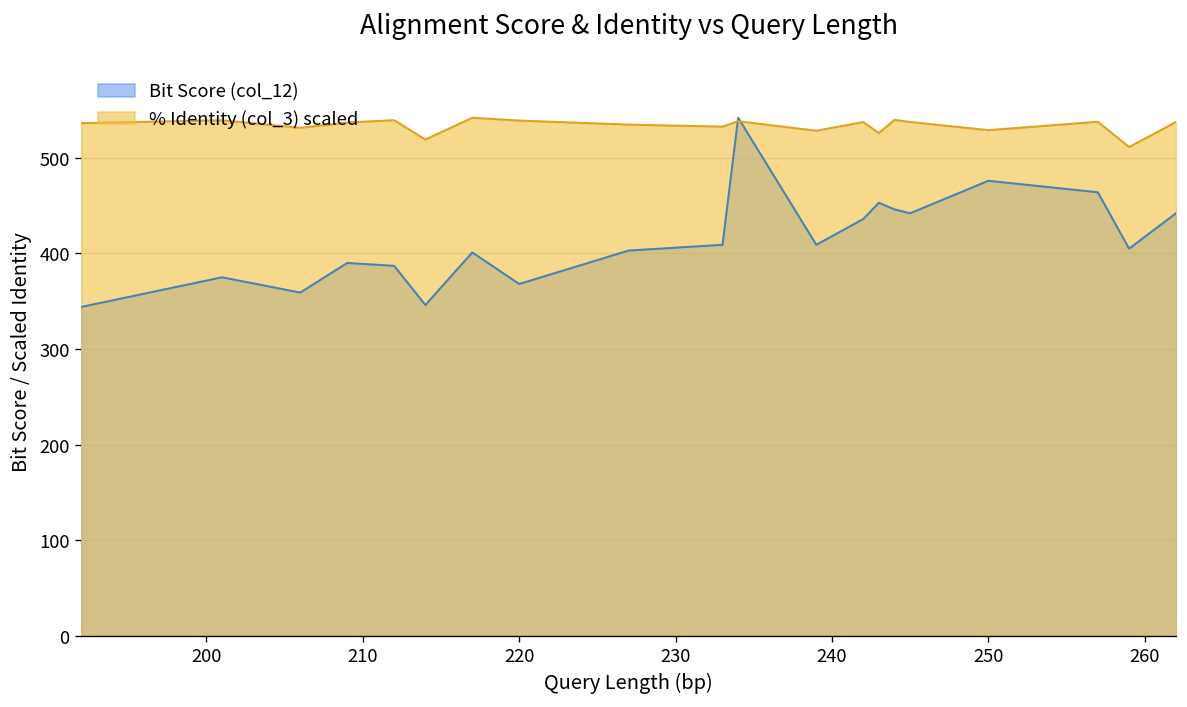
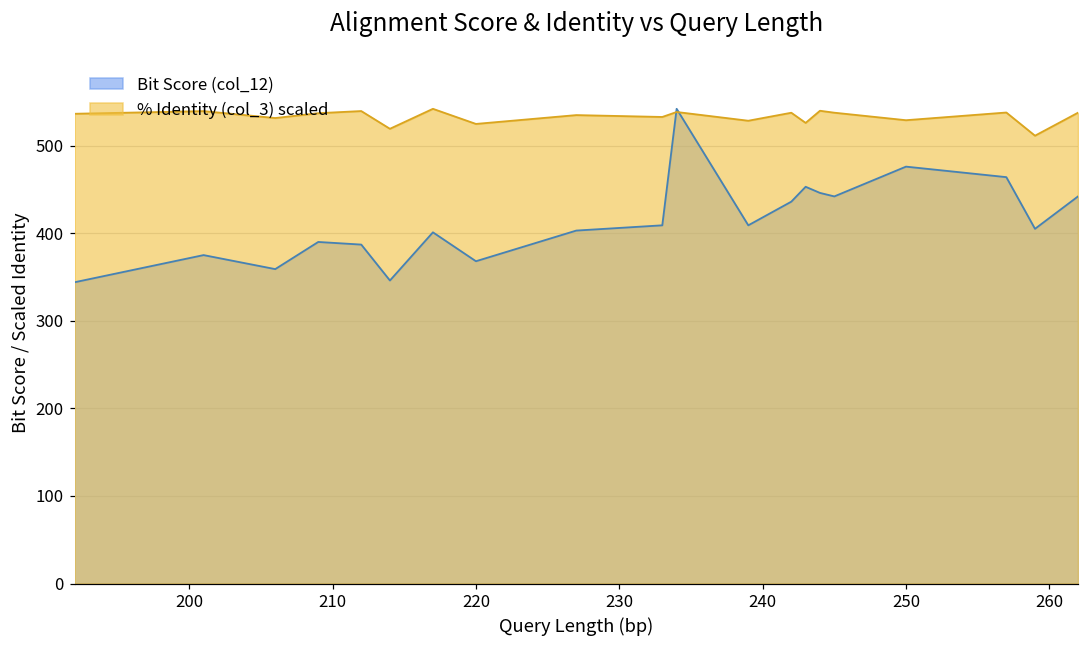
% Identity (col_3) scaled, 220: 540 -> 520
